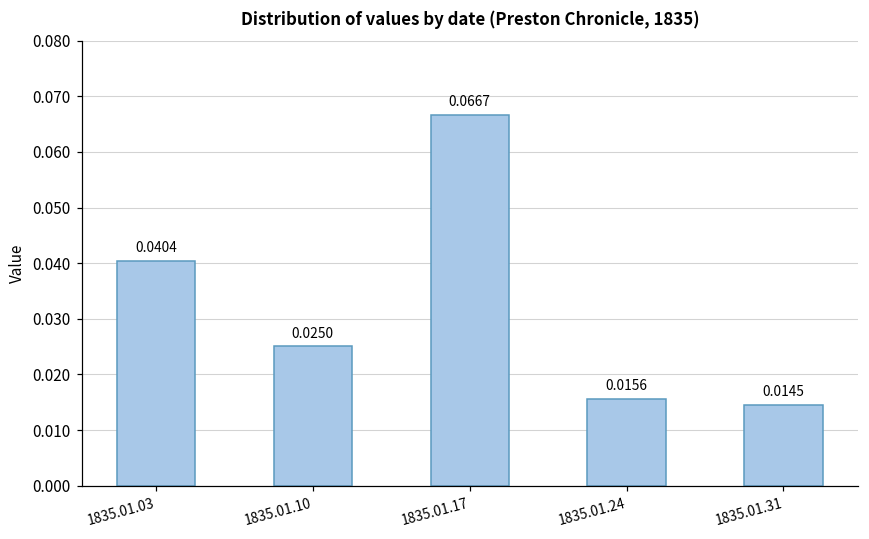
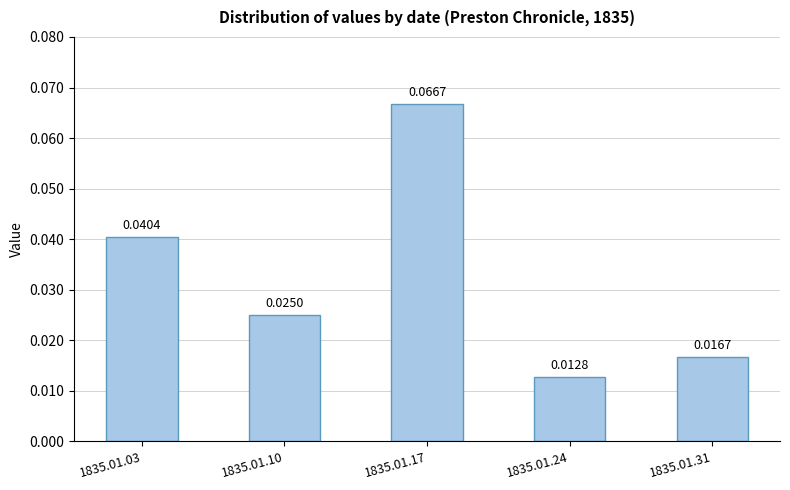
1835.01.24: 0.0156 -> 0.0128
1835.01.31: 0.0145 -> 0.0167
